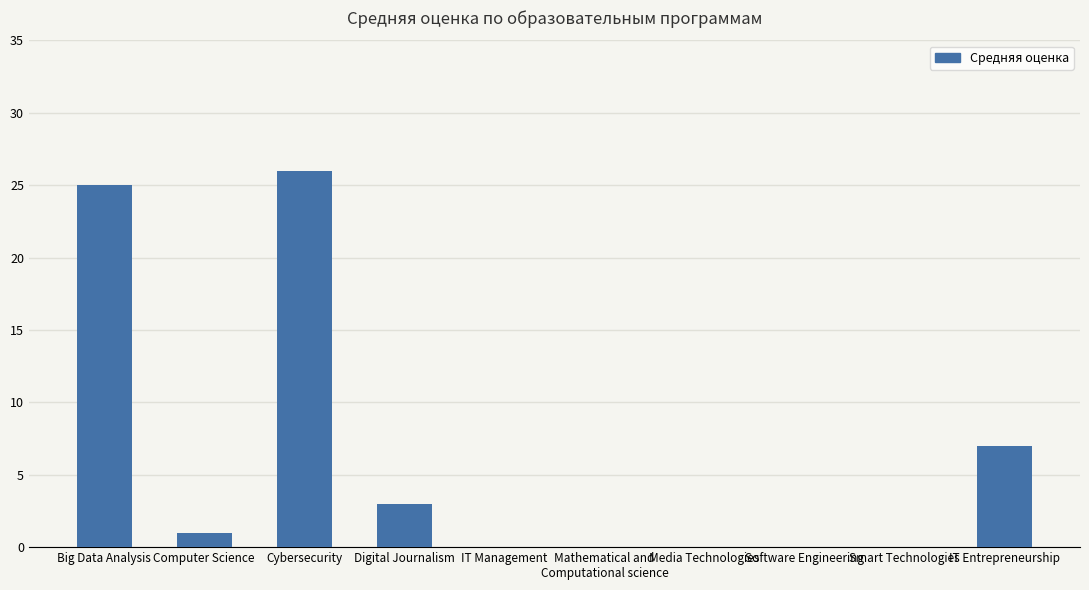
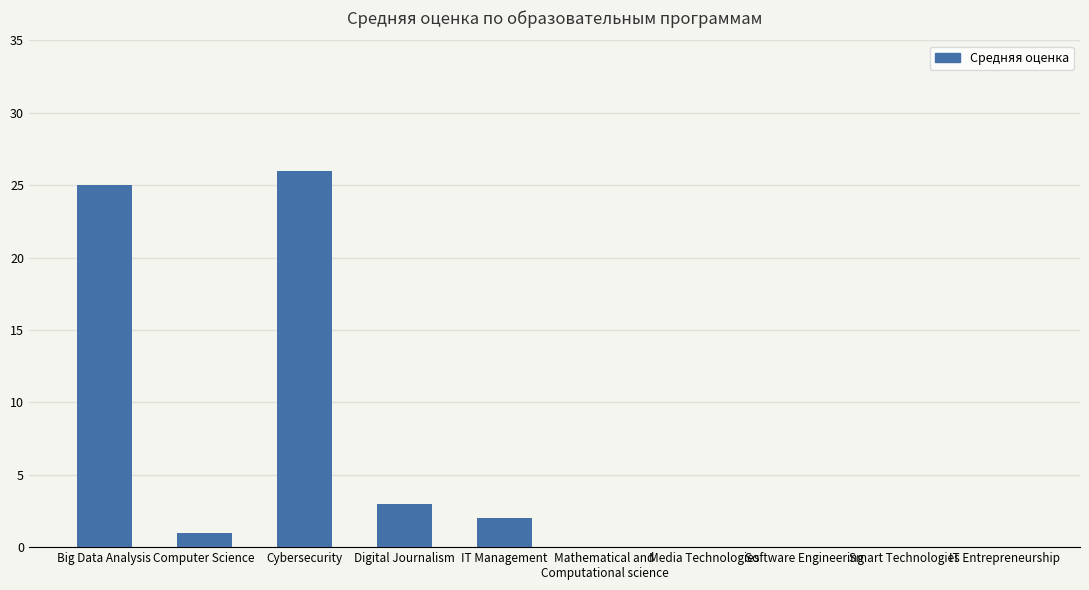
IT Management: 0 -> 2
IT Entrepreneurship: 7 -> 0
